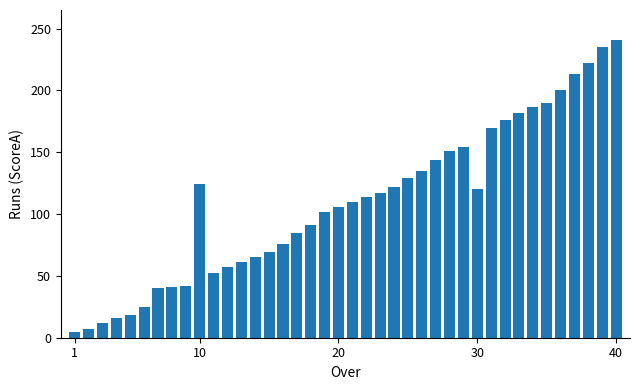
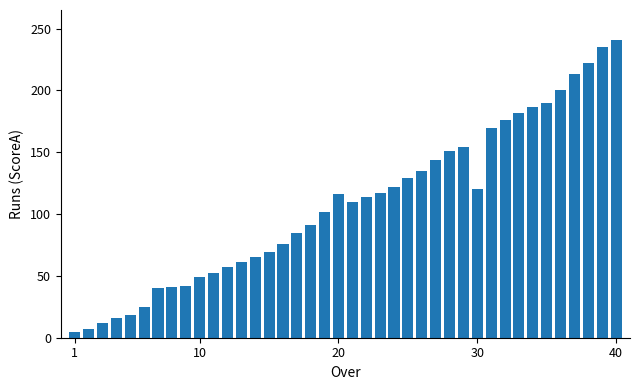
10: 124 -> 49
20: 106 -> 116
